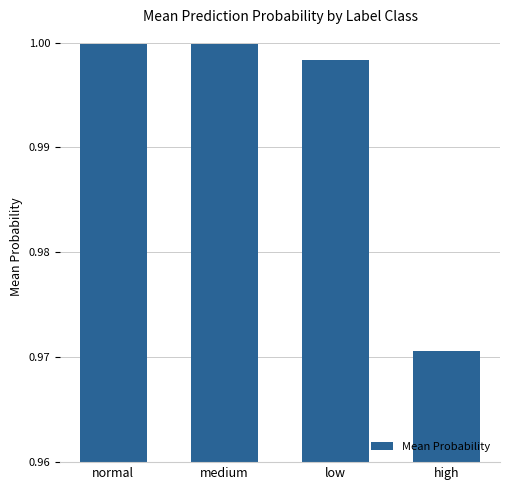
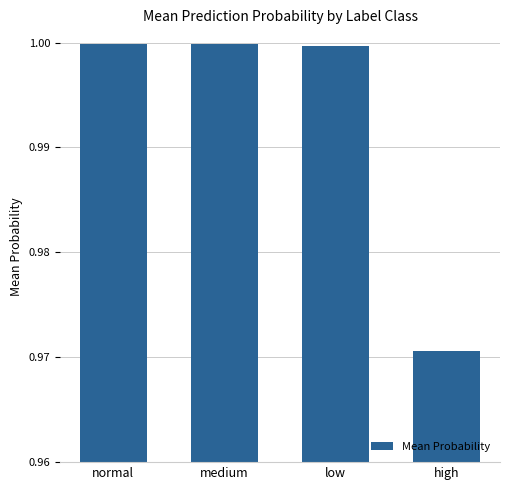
low: 0.9984 -> 0.9997
